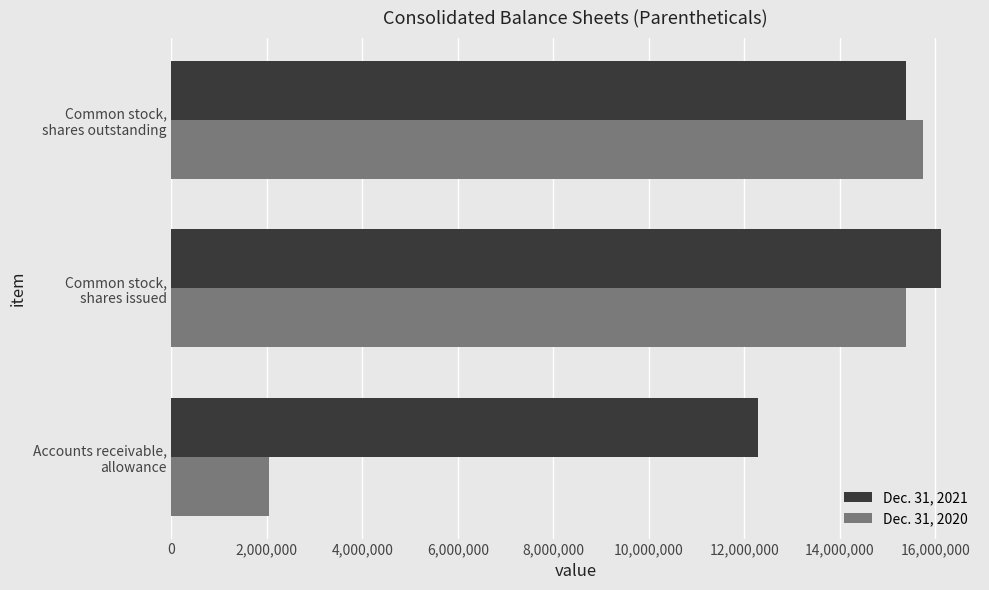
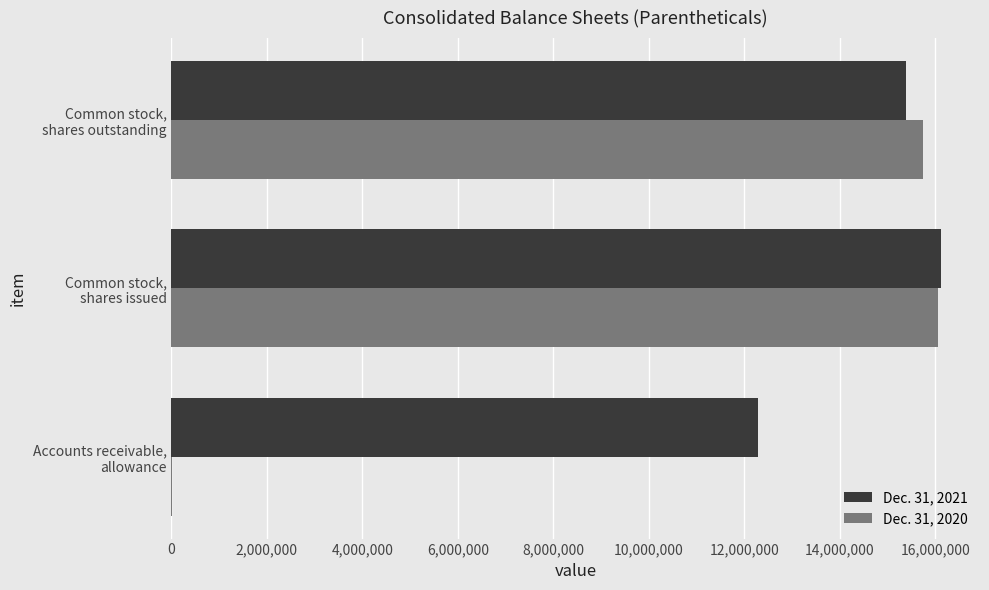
Dec. 31, 2020, Common stock, shares issued: 15,400,000 -> 16,000,000
Dec. 31, 2020, Accounts receivable, allowance: 2,000,000 -> 0
